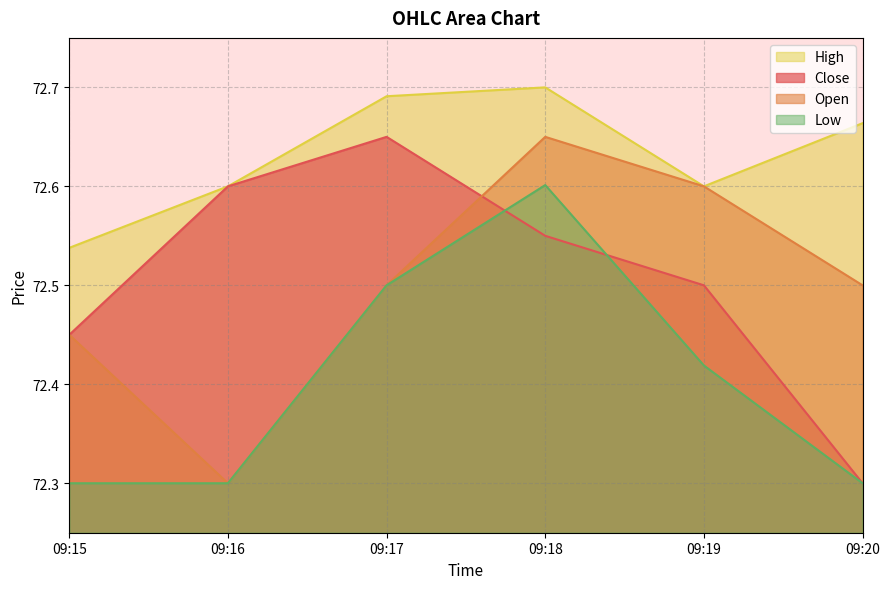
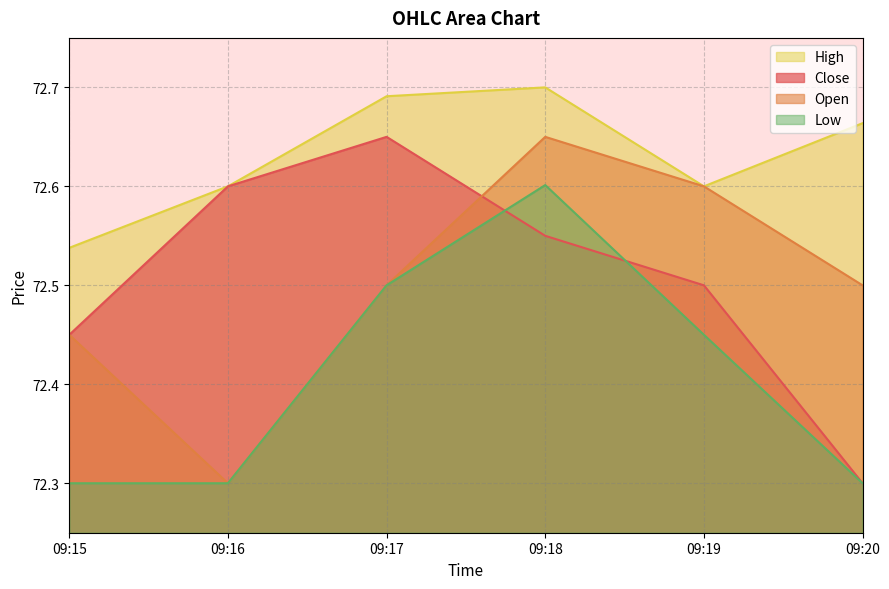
Low, 09:19: 72.42 -> 72.45
